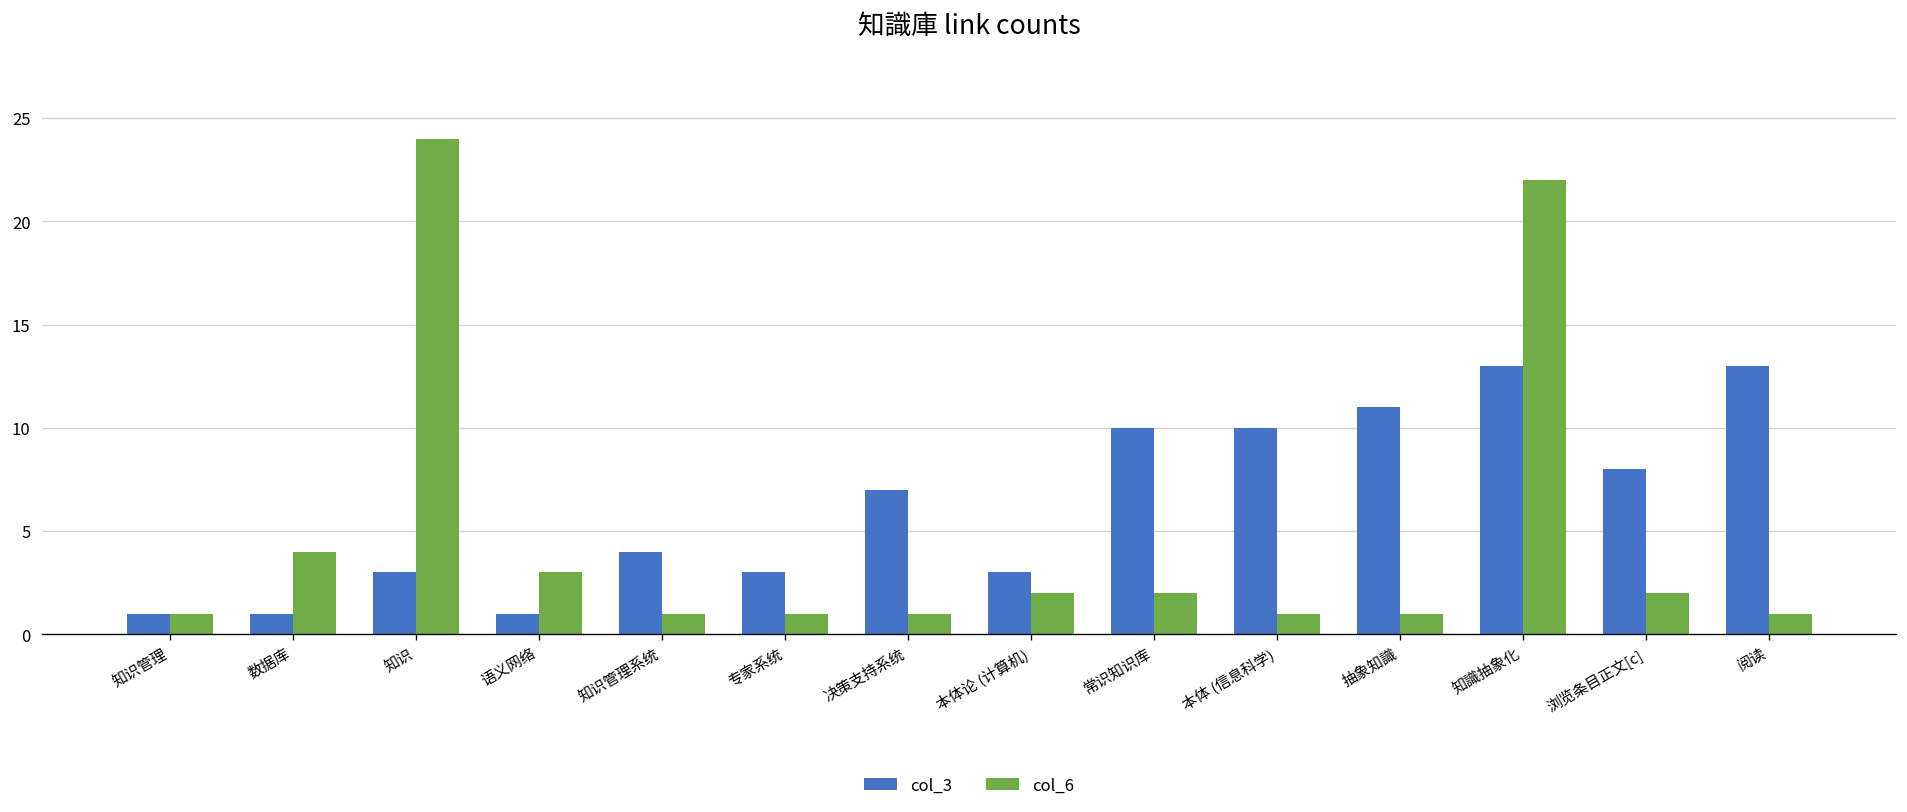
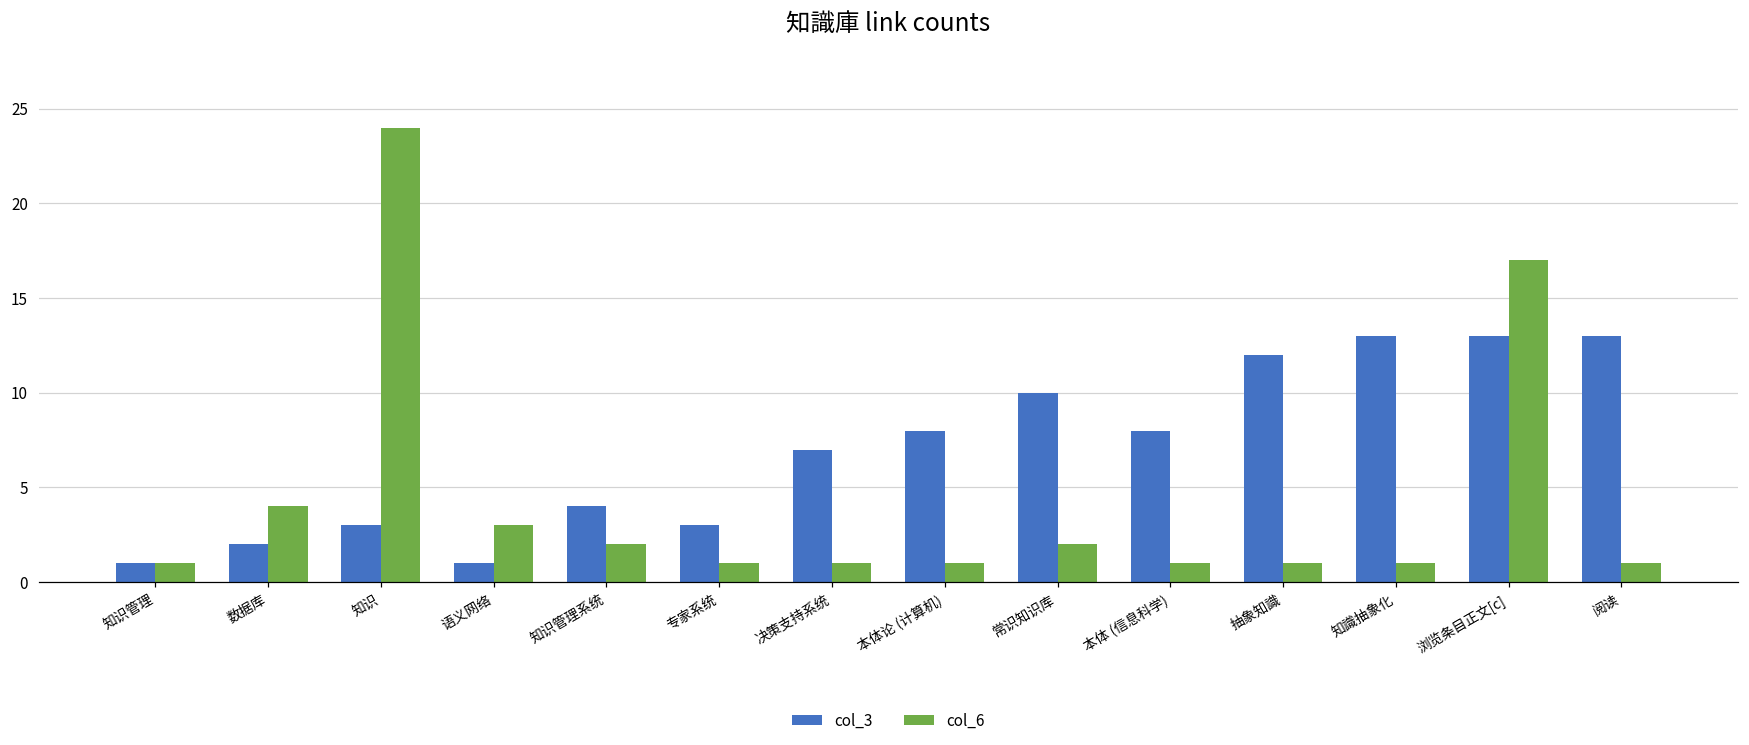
col_3, 数据库: 1 -> 2
col_6, 知识管理系统: 1 -> 2
col_3, 本体论 (计算机): 3 -> 8
col_6, 本体论 (计算机): 2 -> 1
col_3, 本体 (信息科学): 10 -> 8
col_3, 抽象知識: 11 -> 12
col_6, 知識抽象化: 22 -> 1
col_3, 浏览条目正文[c]: 8 -> 13
col_6, 浏览条目正文[c]: 2 -> 17
